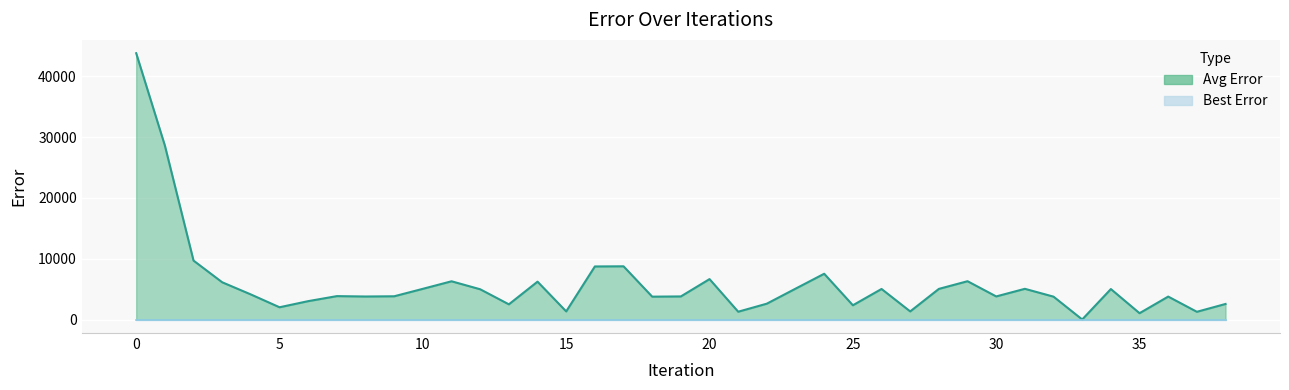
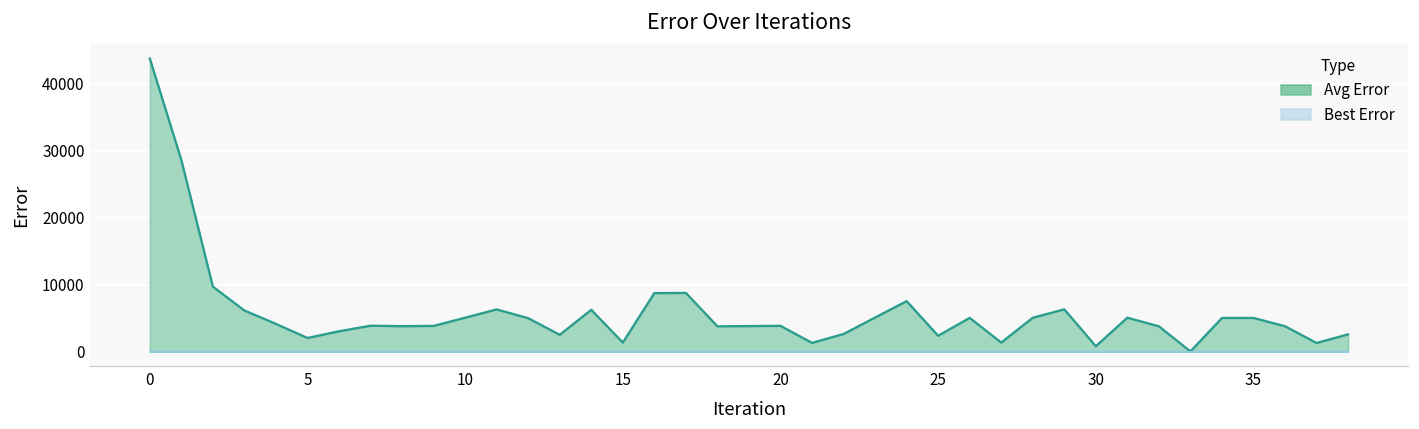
Avg Error, 20: 7000 -> 4000
Avg Error, 30: 4000 -> 1000
Avg Error, 35: 1000 -> 5000
